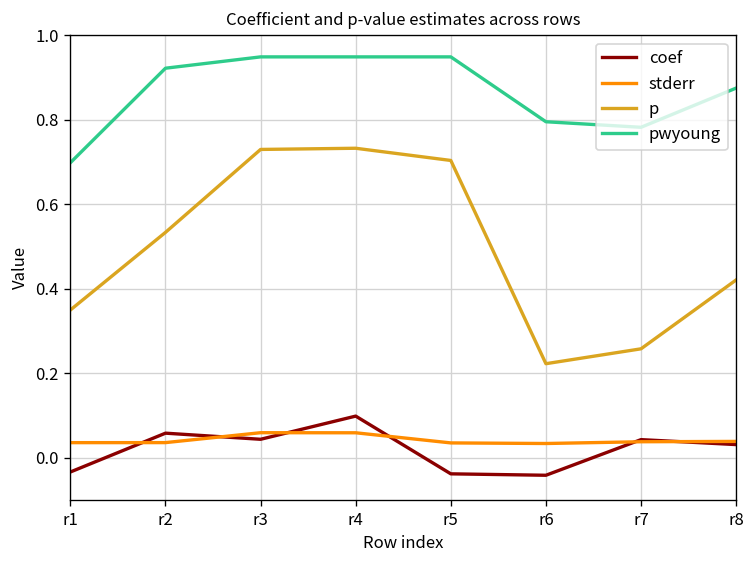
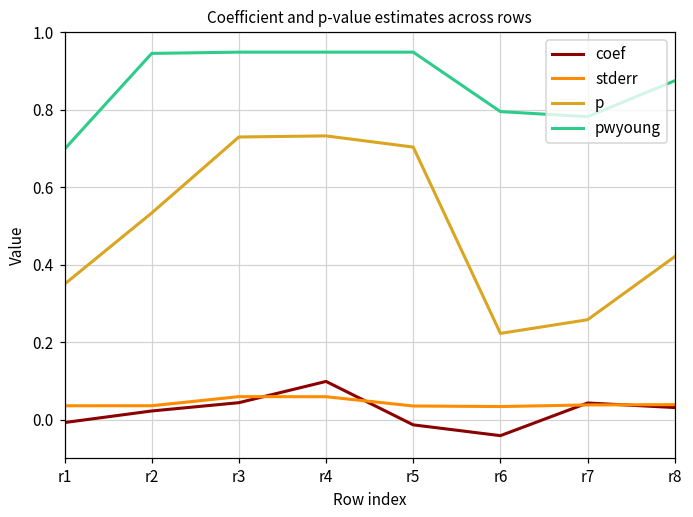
coef, r1: -0.03 -> -0.01
coef, r2: 0.06 -> 0.02
pwyoung, r2: 0.92 -> 0.95
coef, r5: -0.04 -> -0.01
